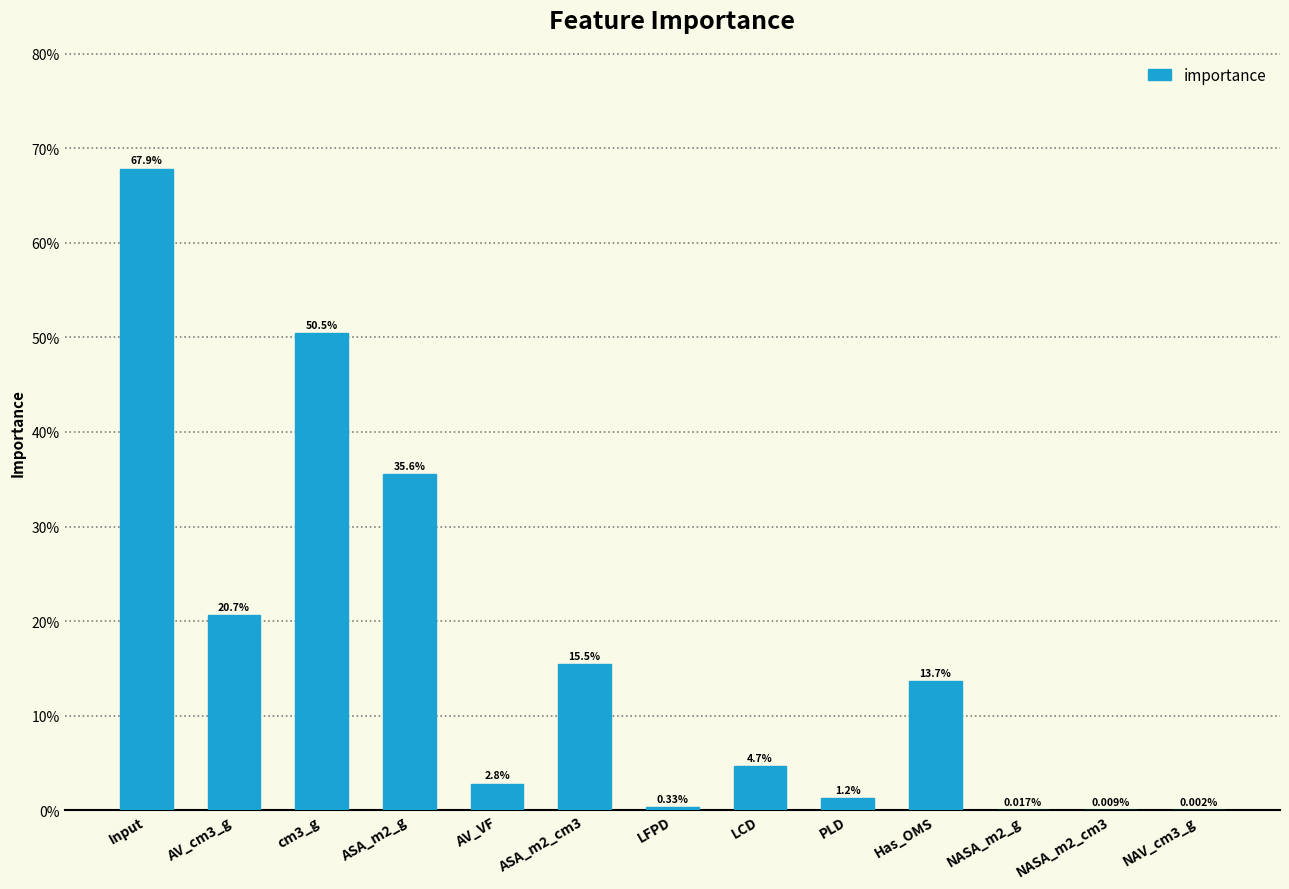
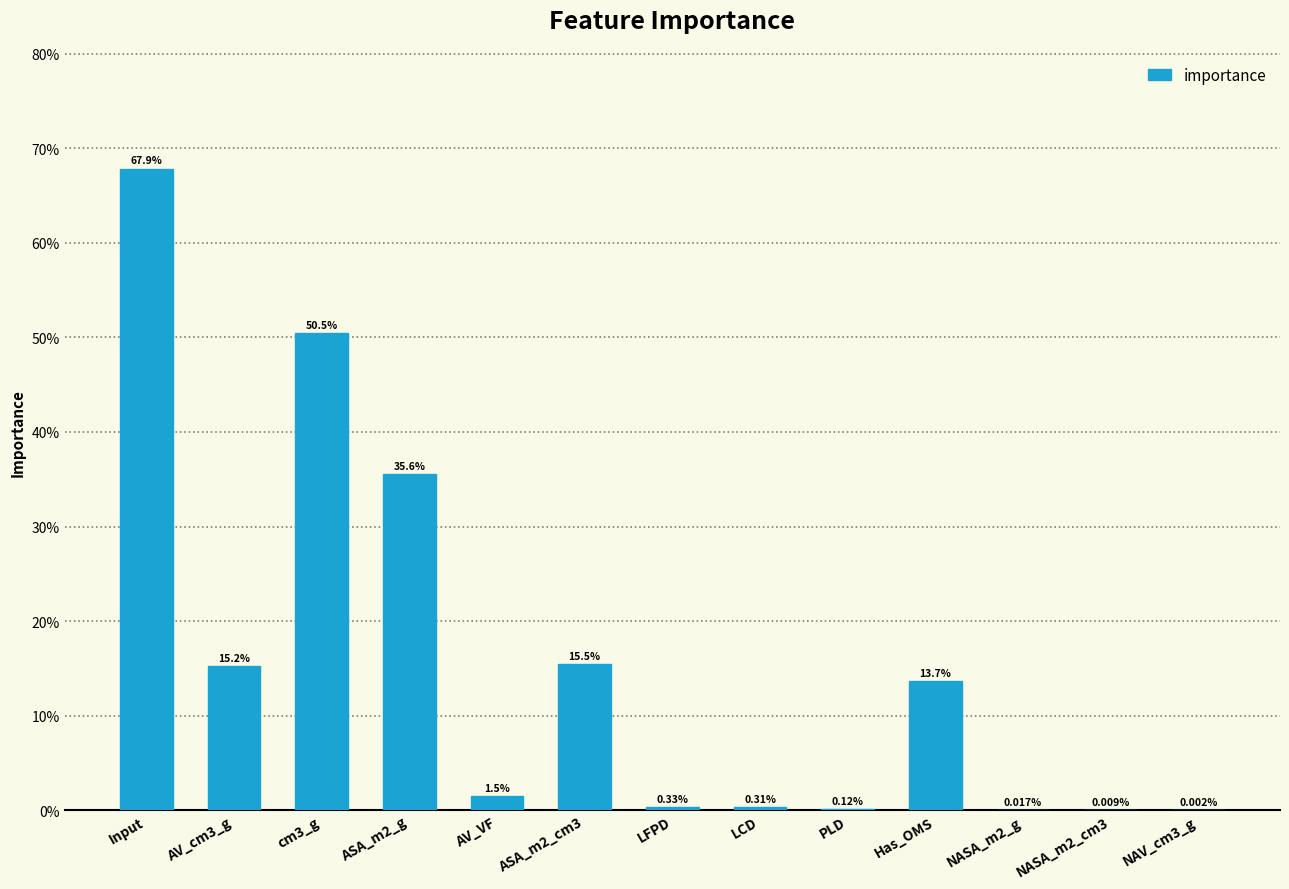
AV_cm3_g: 20.7% -> 15.2%
AV_VF: 2.8% -> 1.5%
LCD: 4.7% -> 0.31%
PLD: 1.2% -> 0.12%
